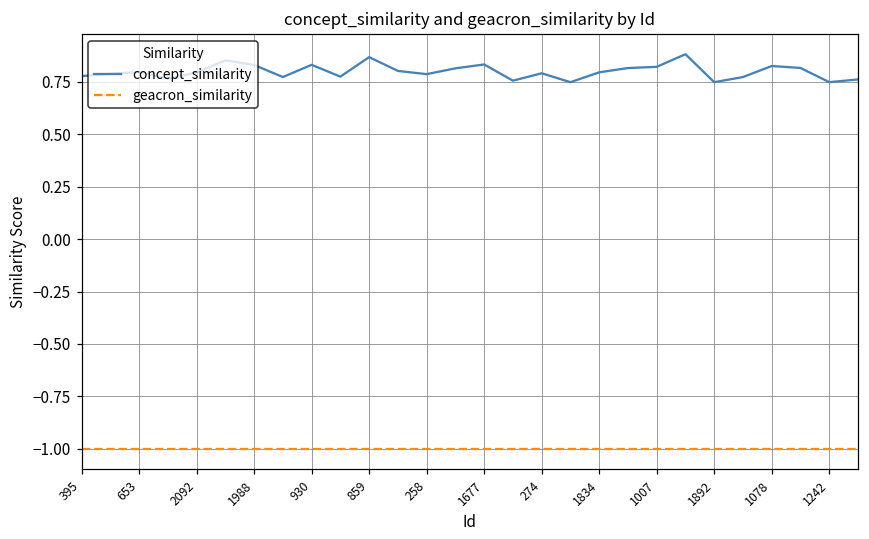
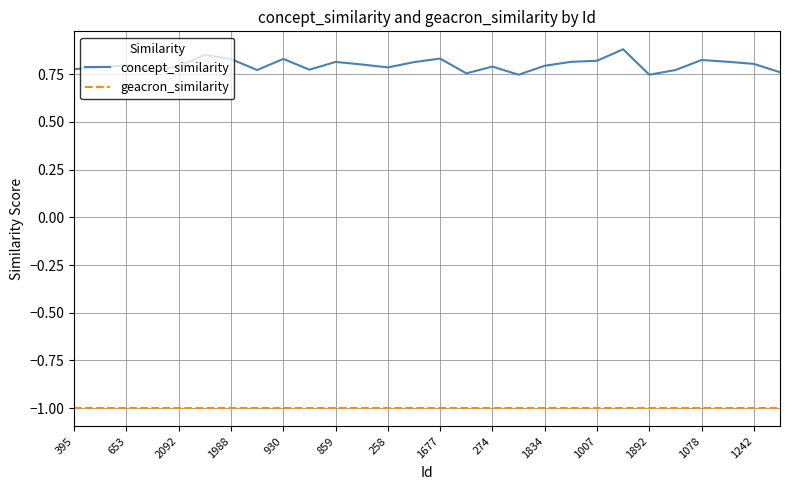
concept_similarity, 859: 0.87 -> 0.81
concept_similarity, 1242: 0.75 -> 0.80
